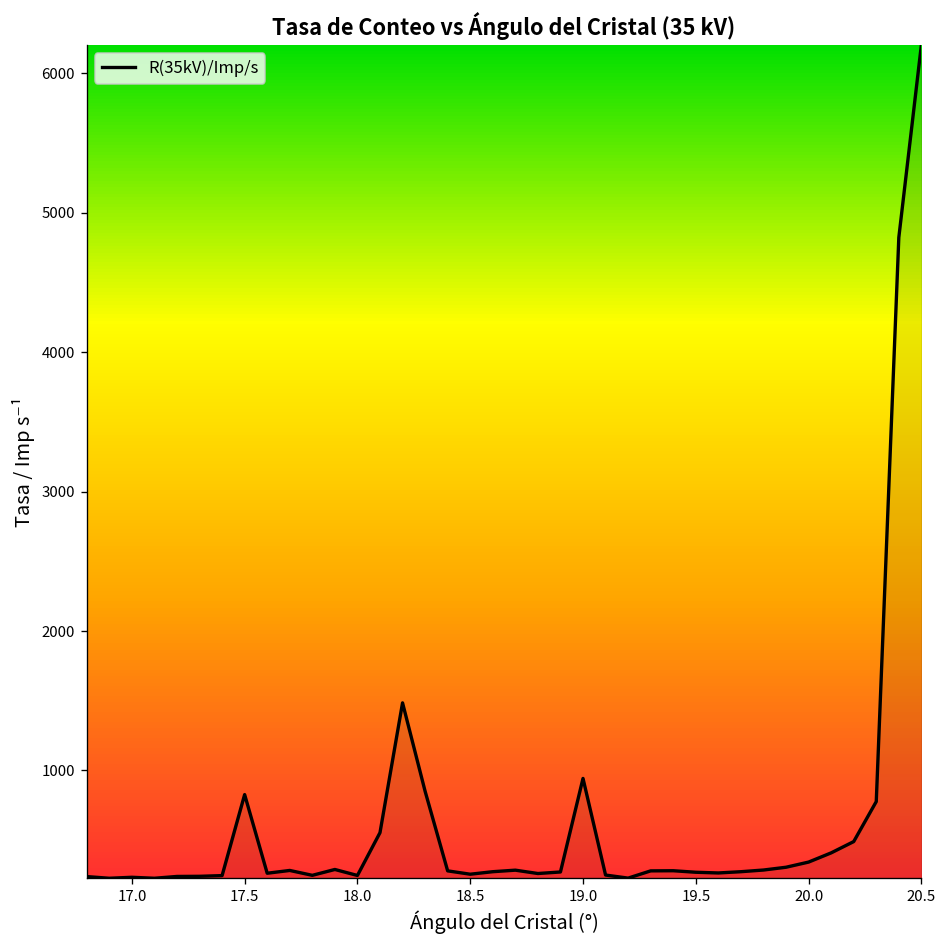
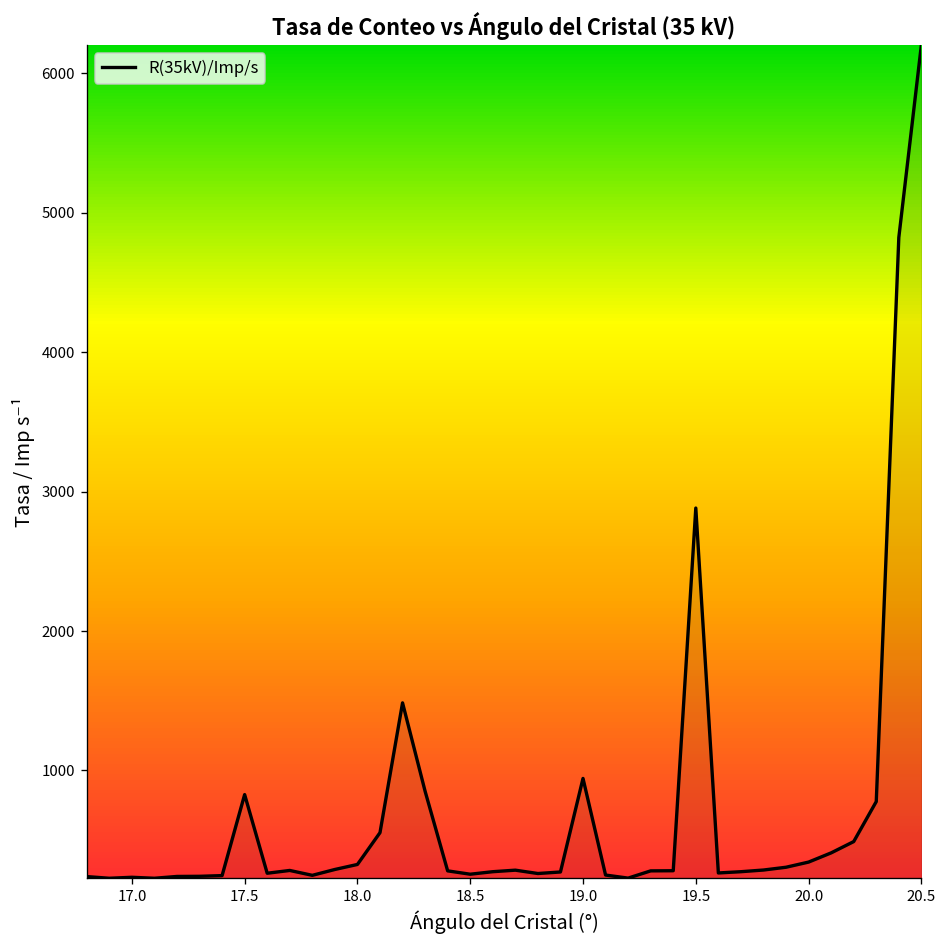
18.0: 250 -> 330
19.5: 270 -> 2880
